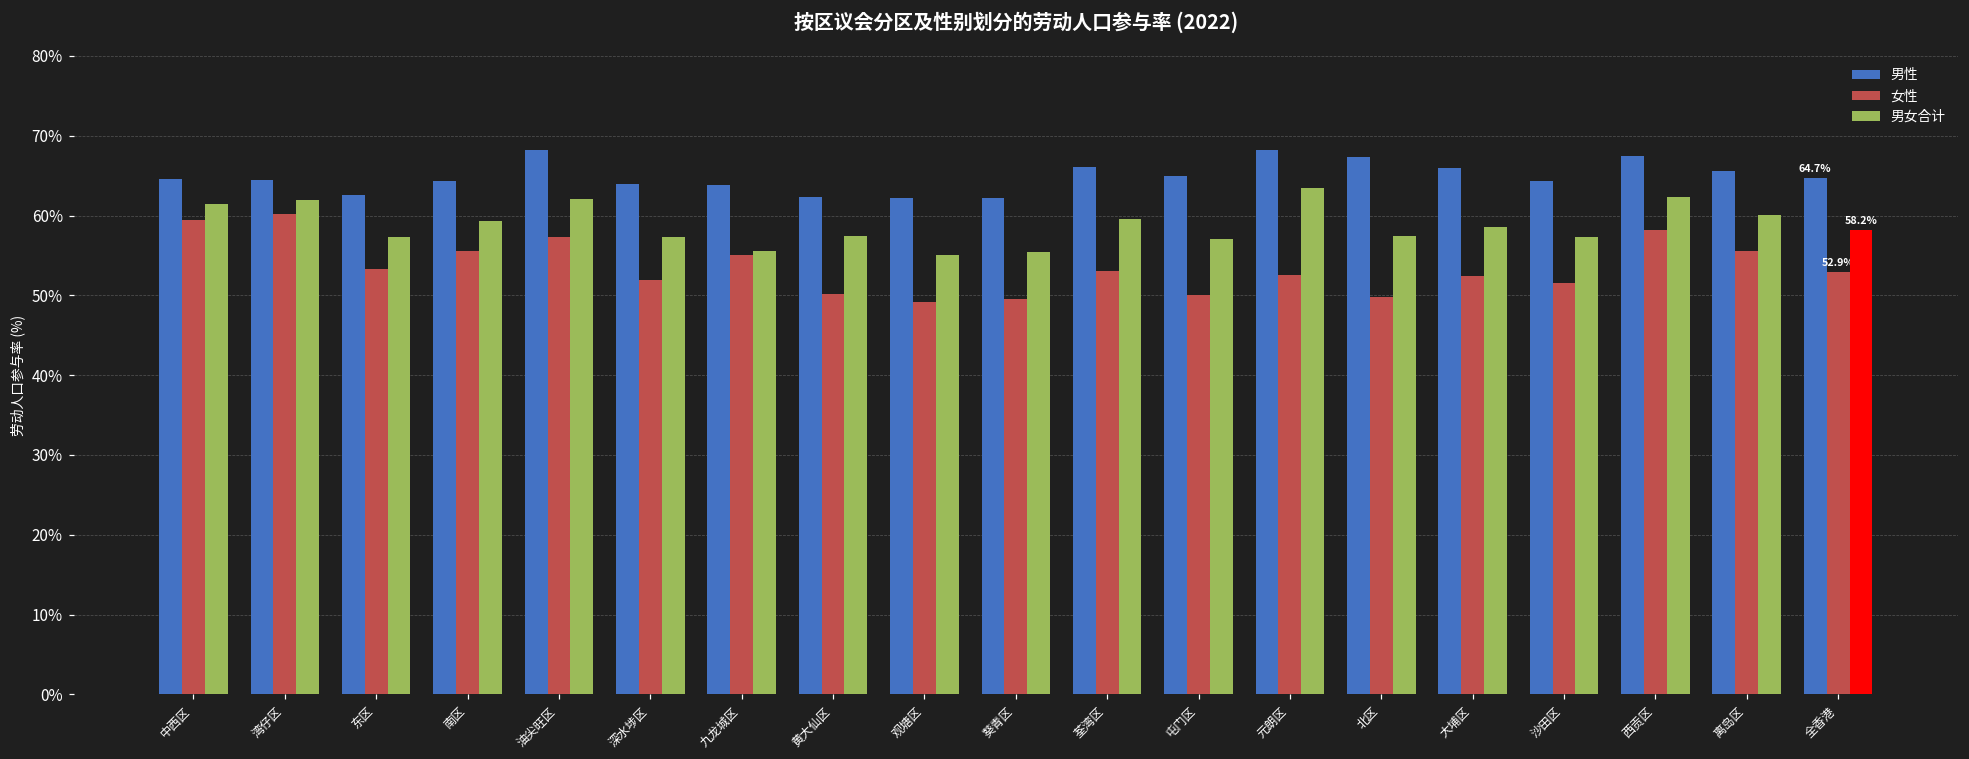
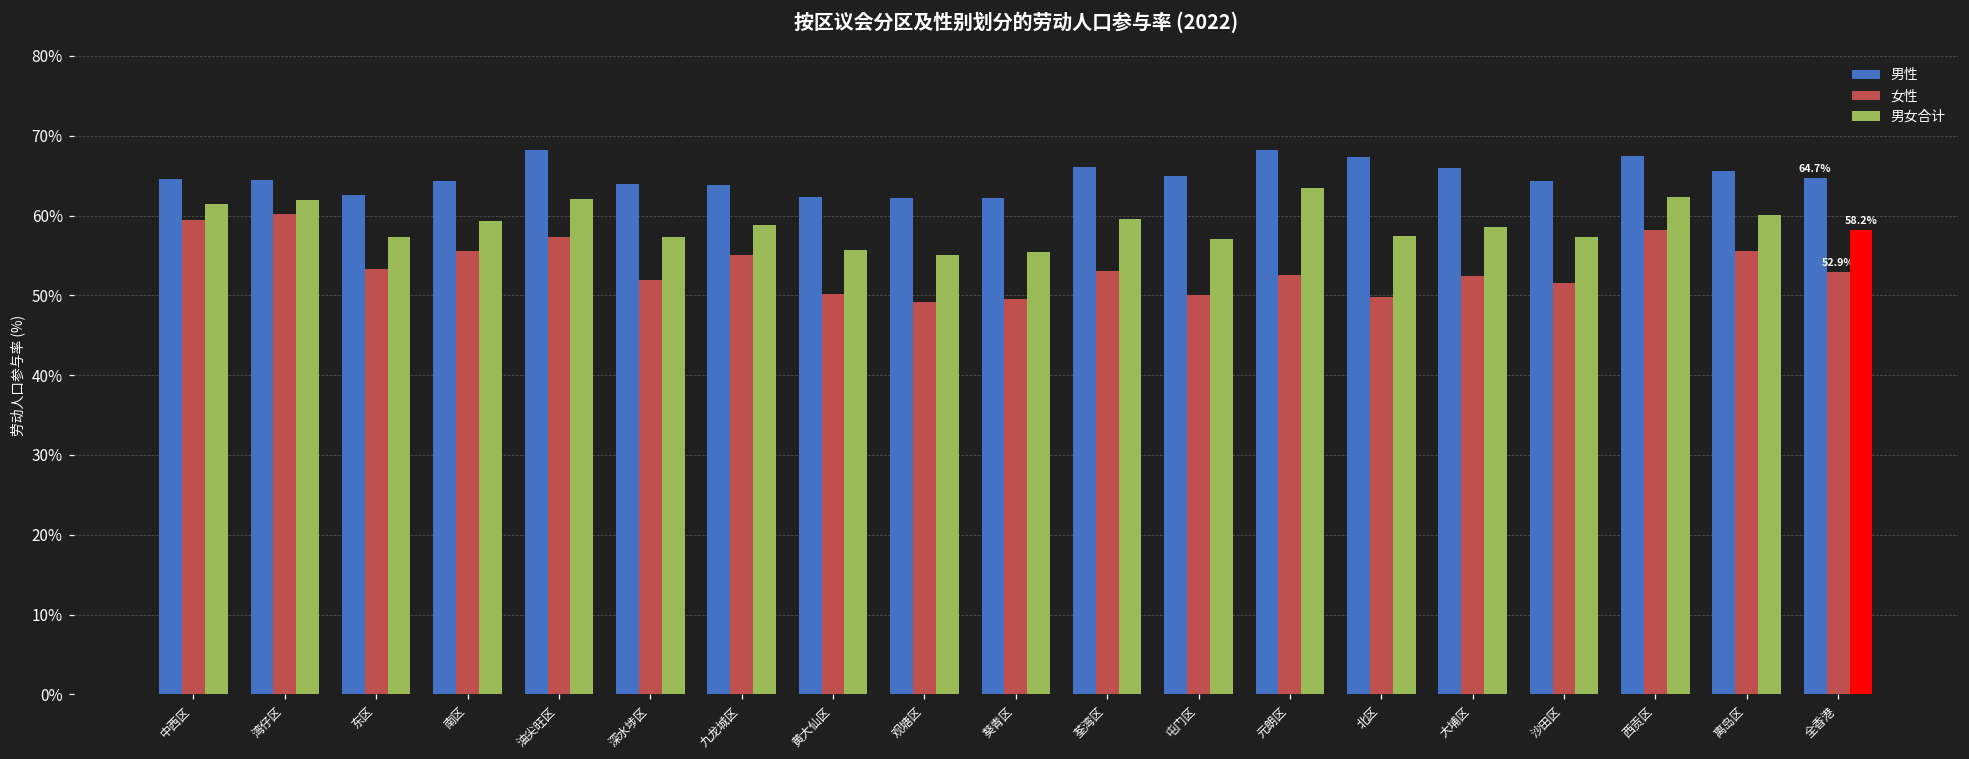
男女合计, 九龙城区: 56% -> 59%
男女合计, 黄大仙区: 57% -> 56%
